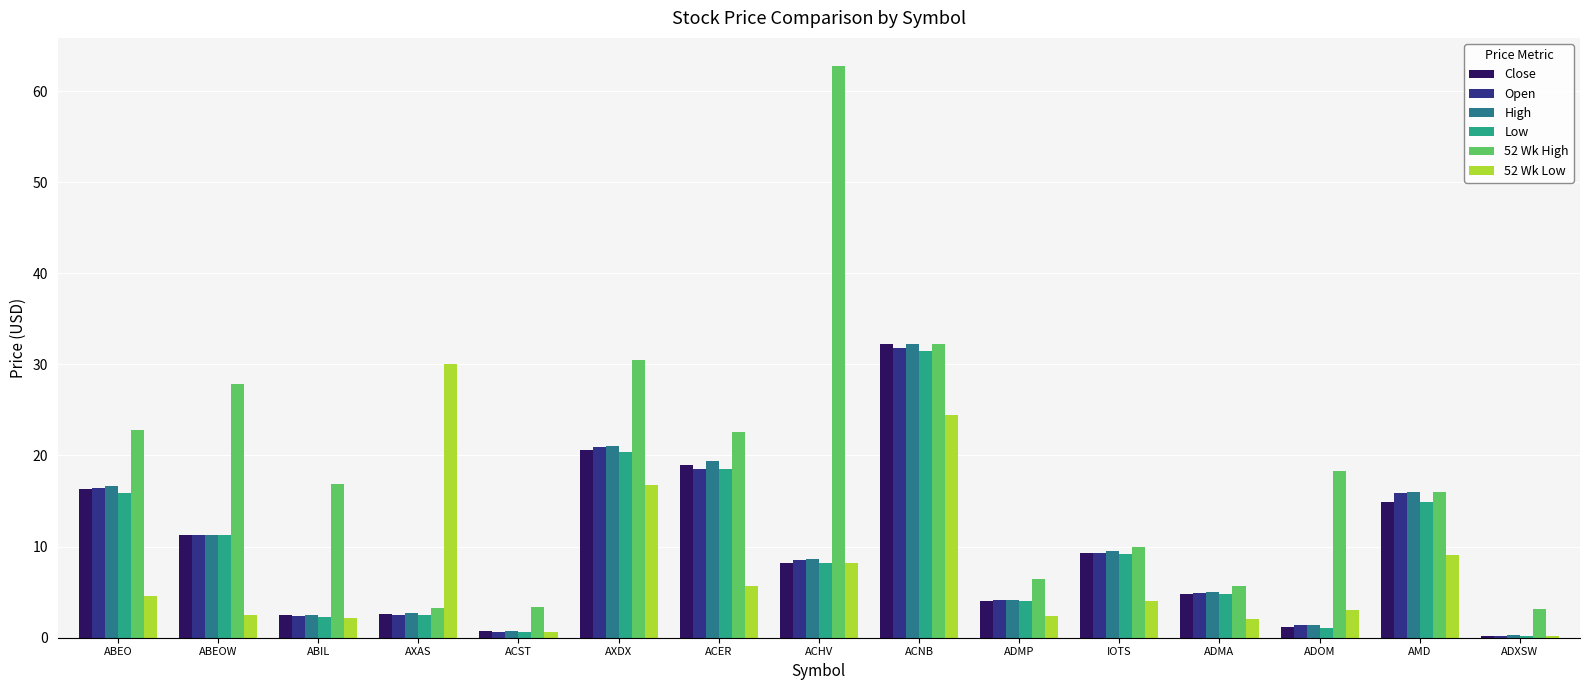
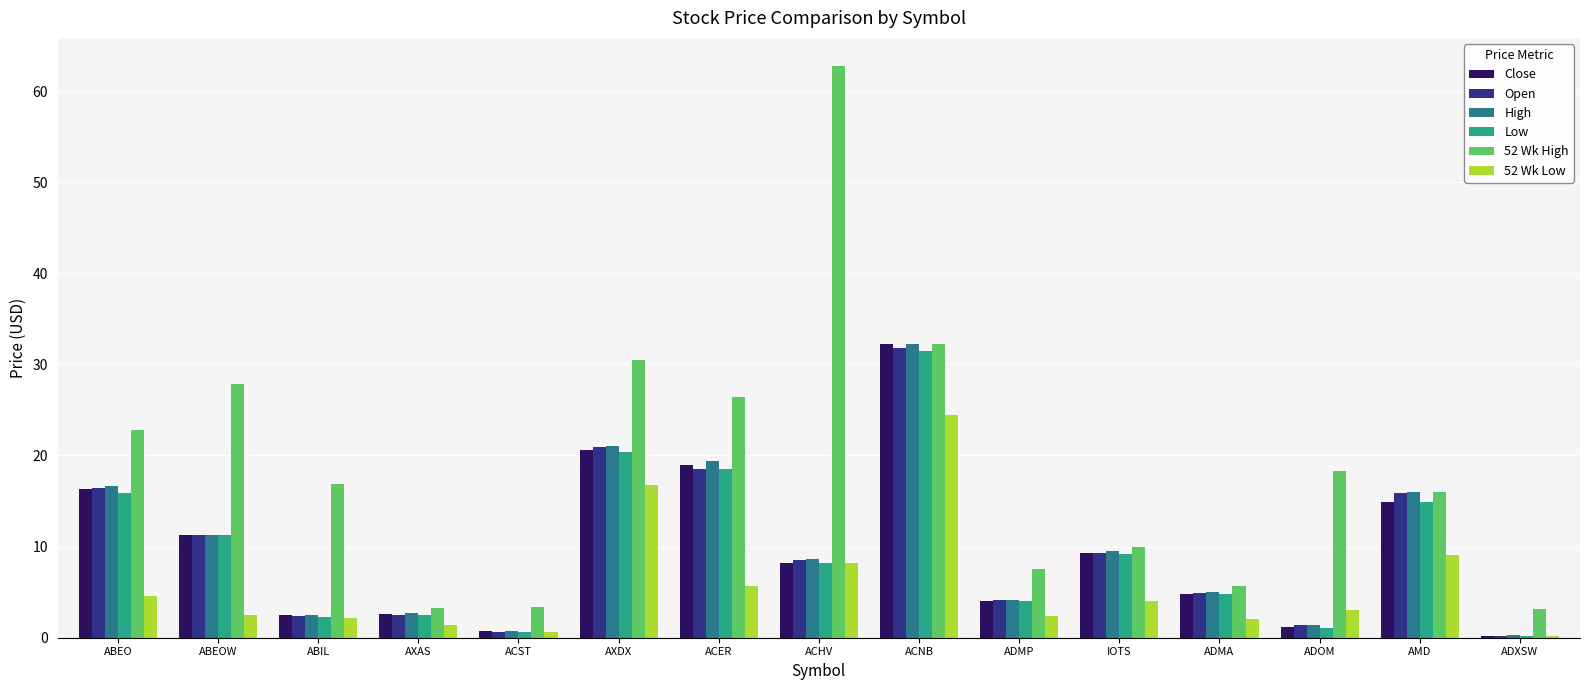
52 Wk Low, AXAS: 30 -> 1
52 Wk High, ACER: 23 -> 26
52 Wk High, ADMP: 6 -> 8
